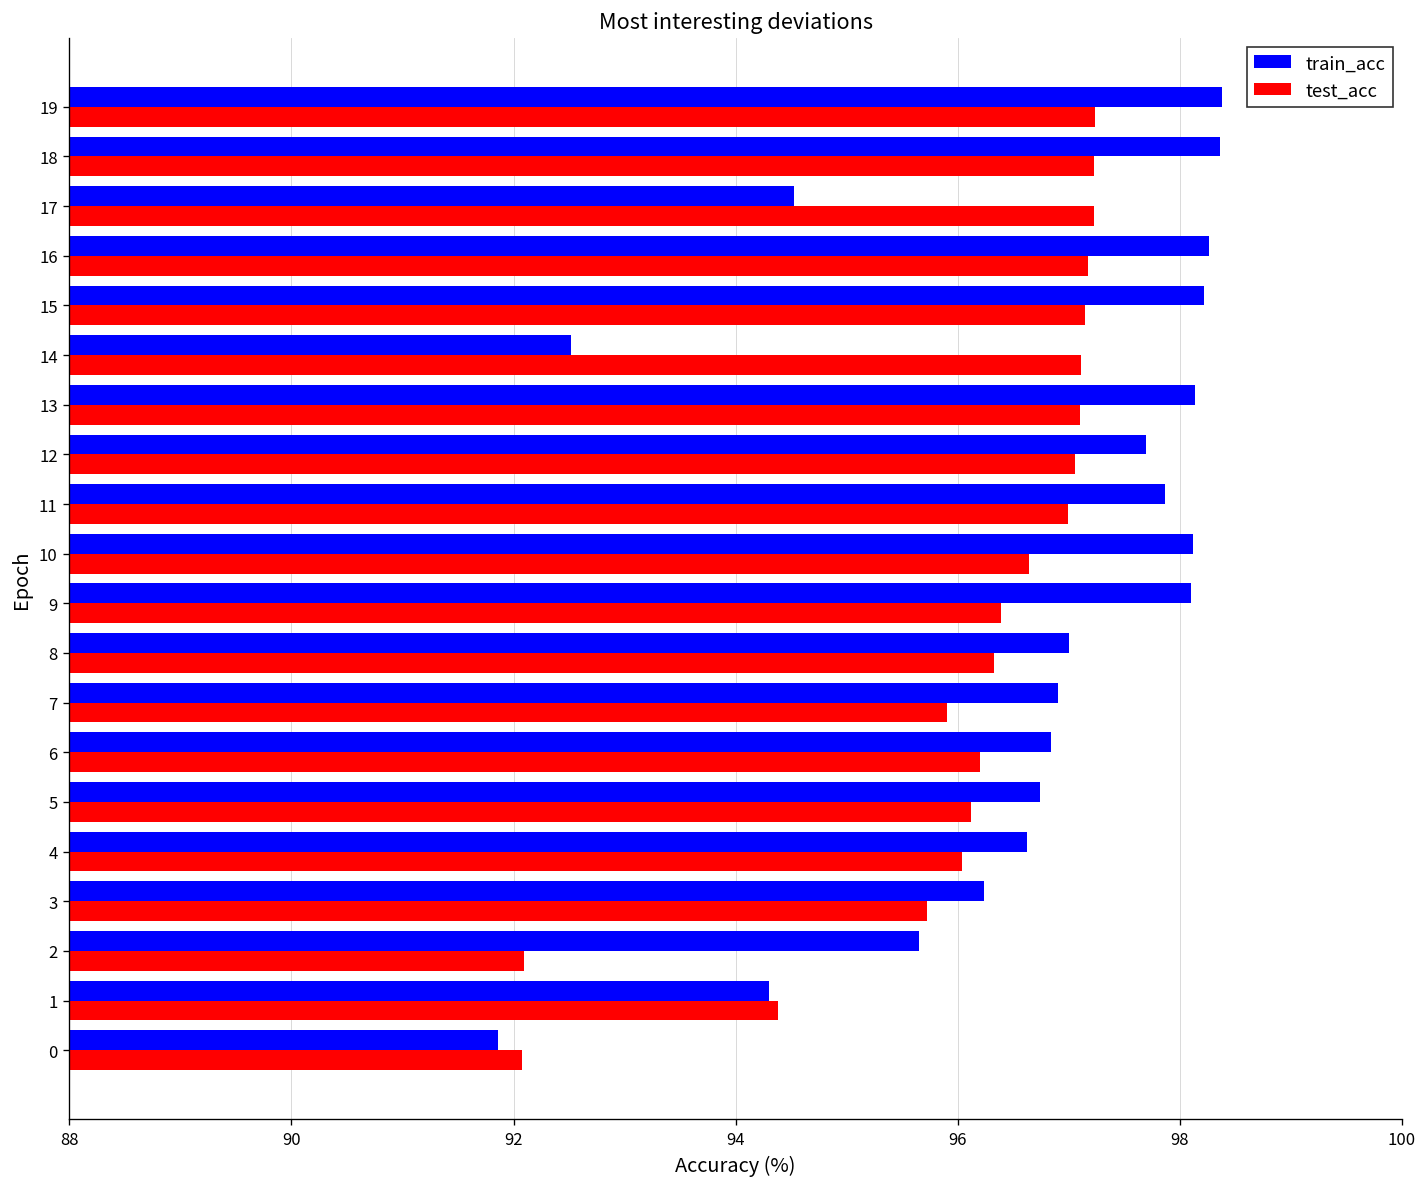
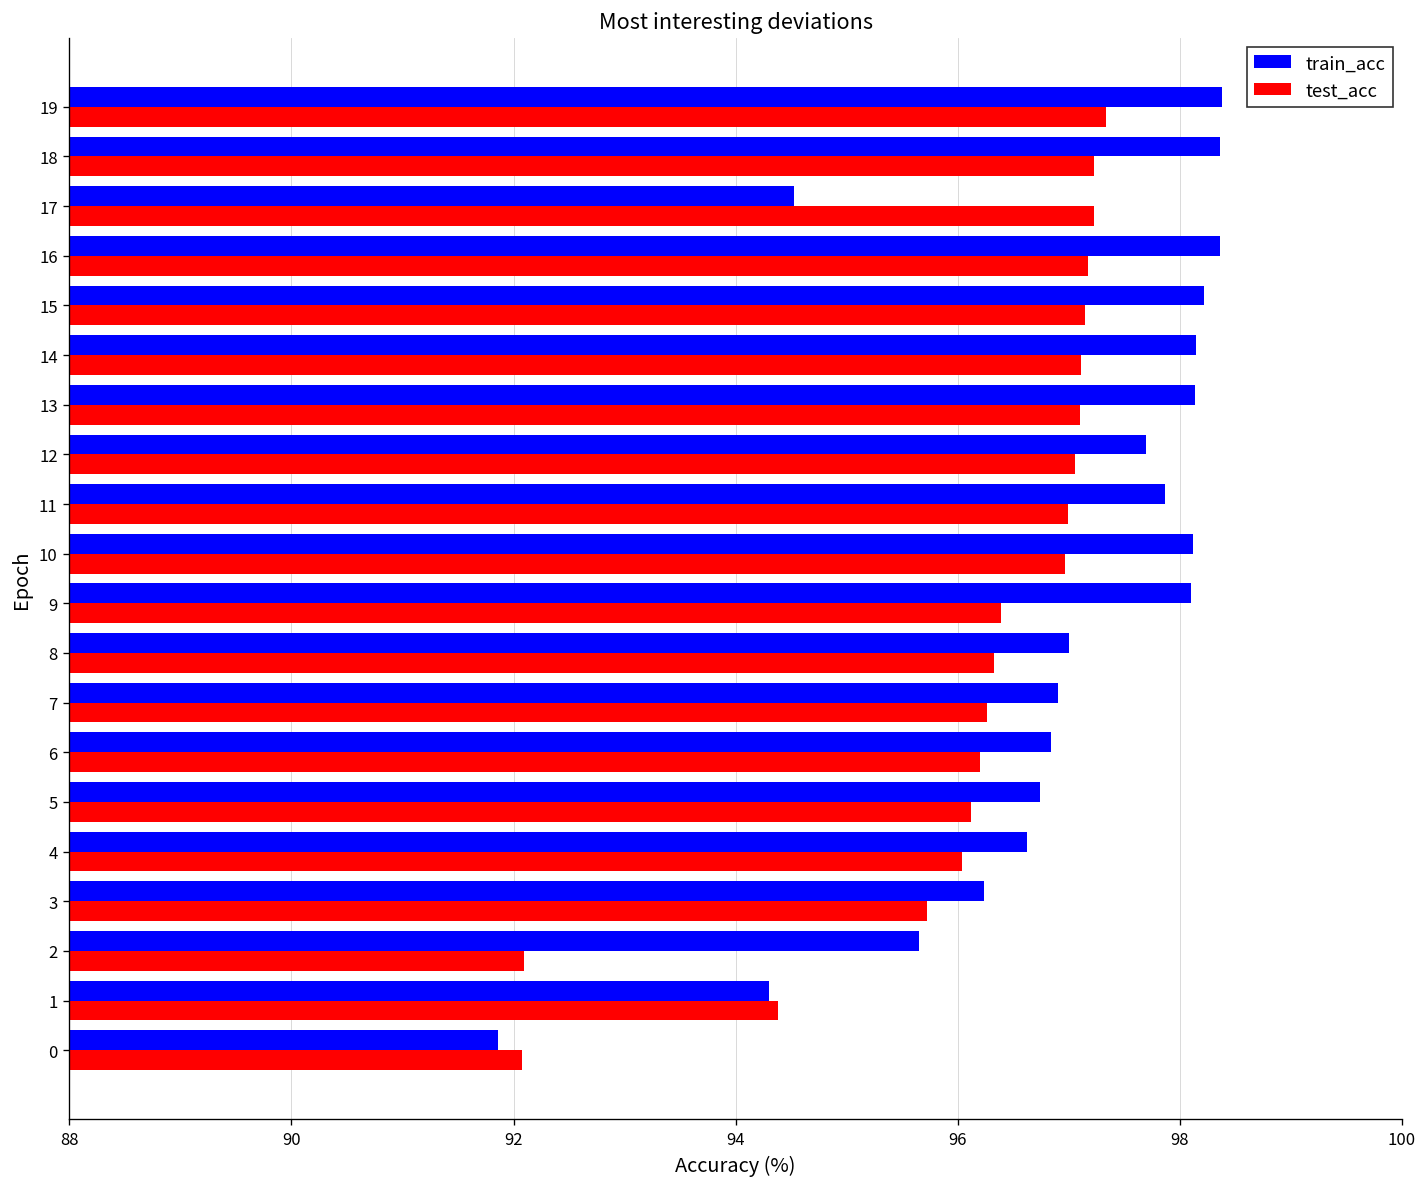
test_acc, 19: 97.2 -> 97.3
train_acc, 16: 98.3 -> 98.4
train_acc, 14: 92.5 -> 98.1
test_acc, 10: 96.6 -> 97.0
test_acc, 7: 95.9 -> 96.3
